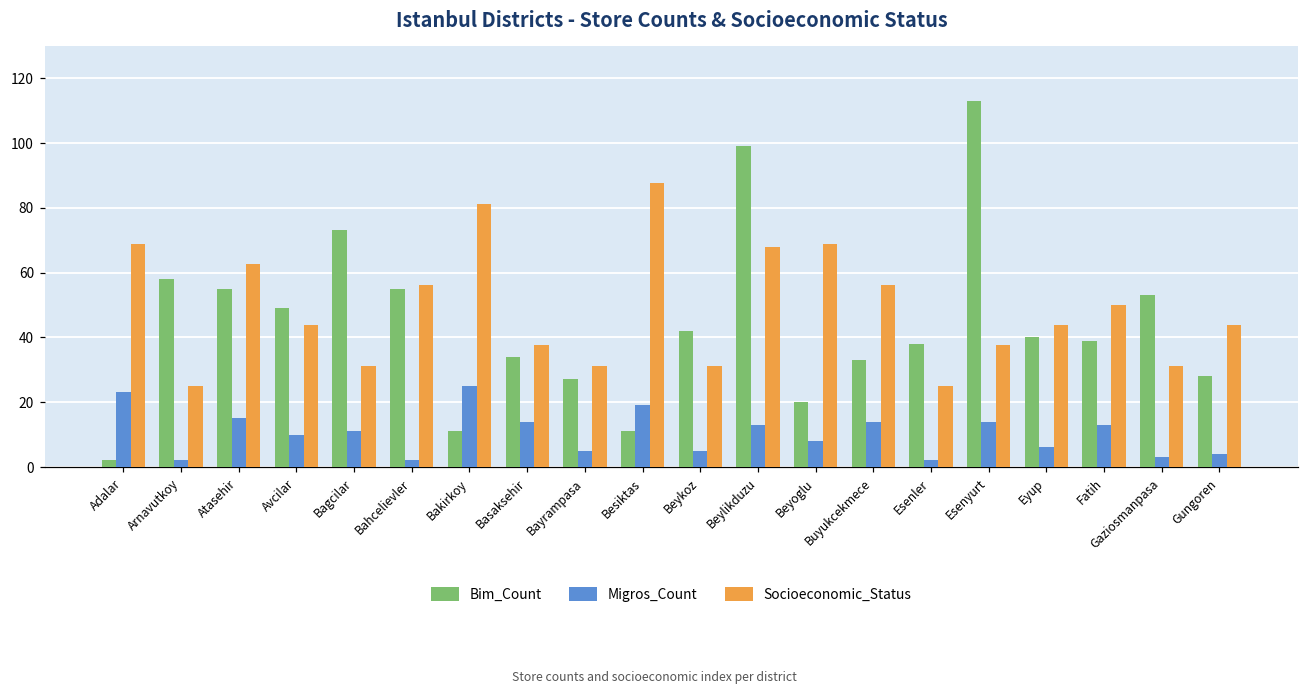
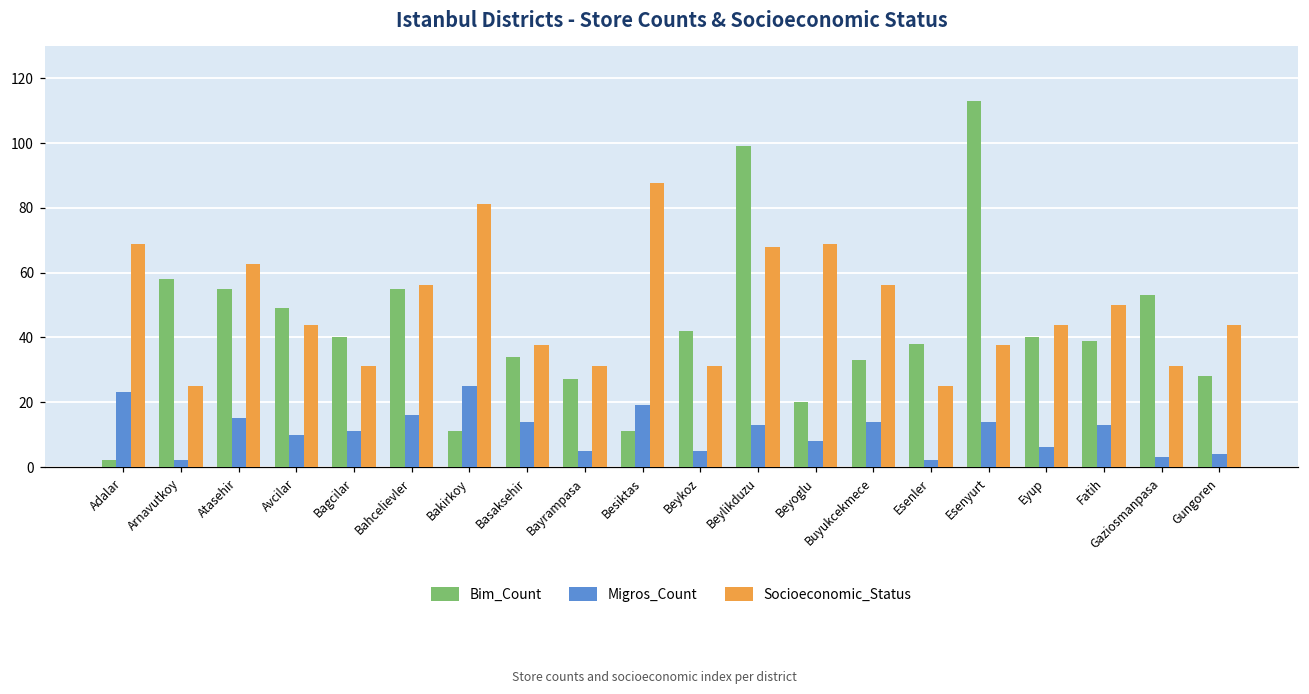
Bim_Count, Bagcilar: 73 -> 40
Migros_Count, Bahcelievler: 2 -> 16
